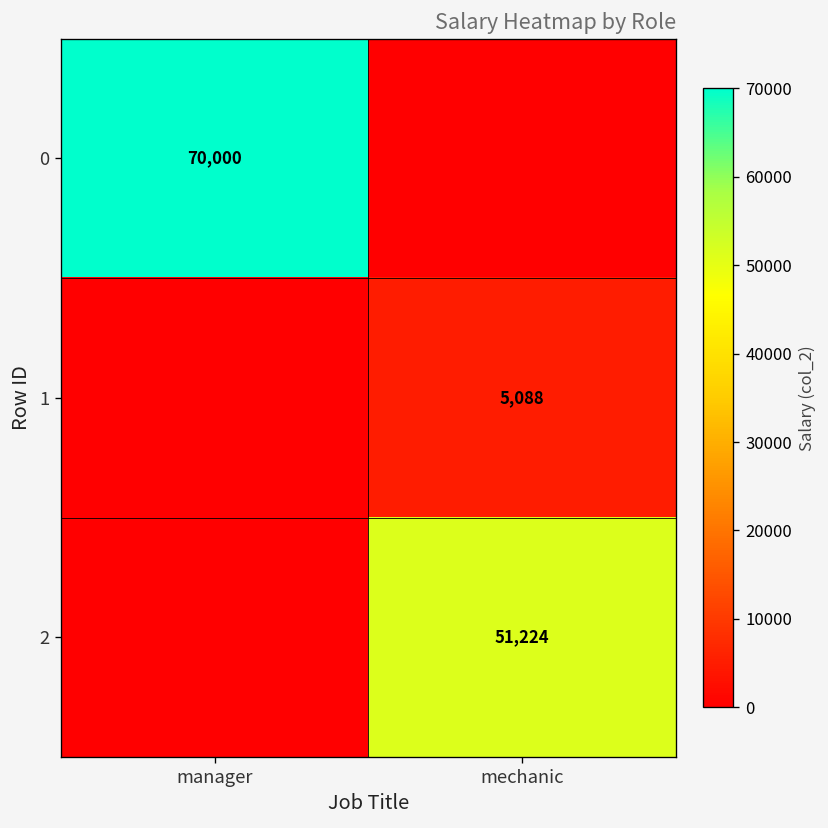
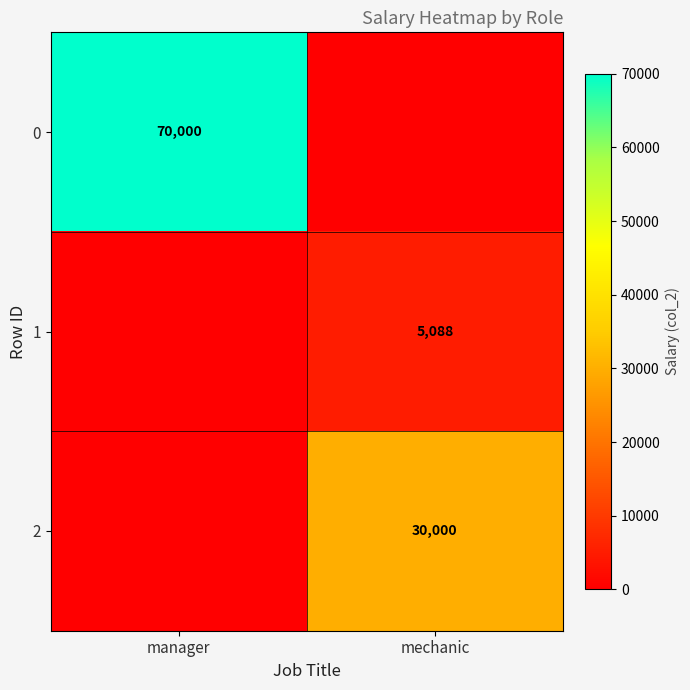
2, mechanic: 51,224 -> 30,000
